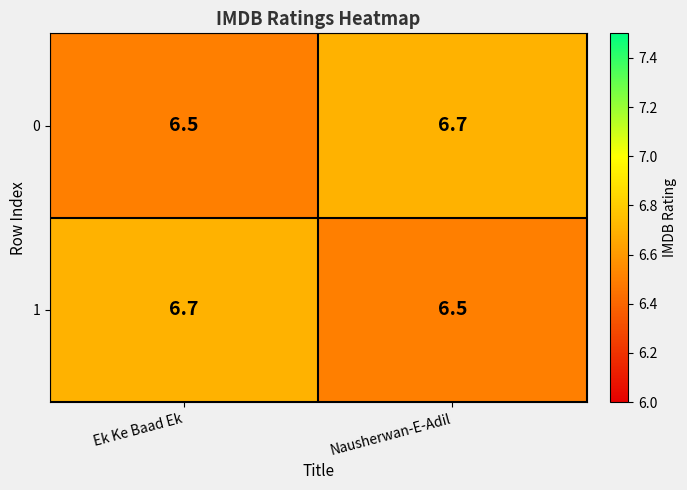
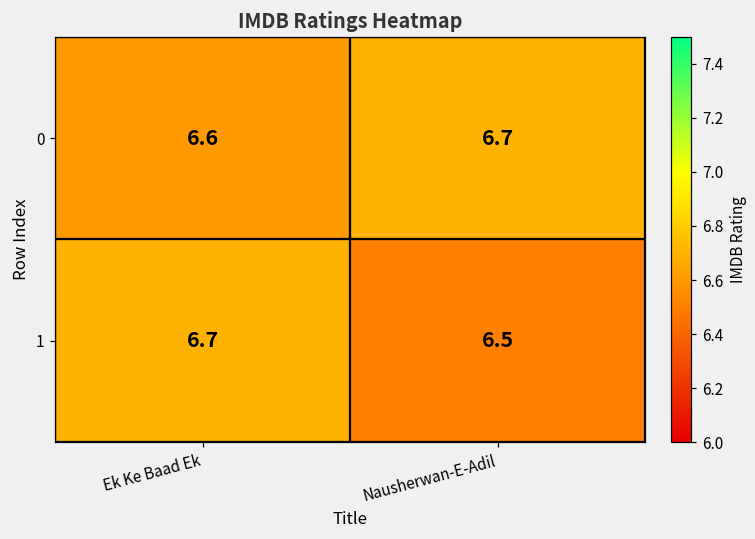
0, Ek Ke Baad Ek: 6.5 -> 6.6
